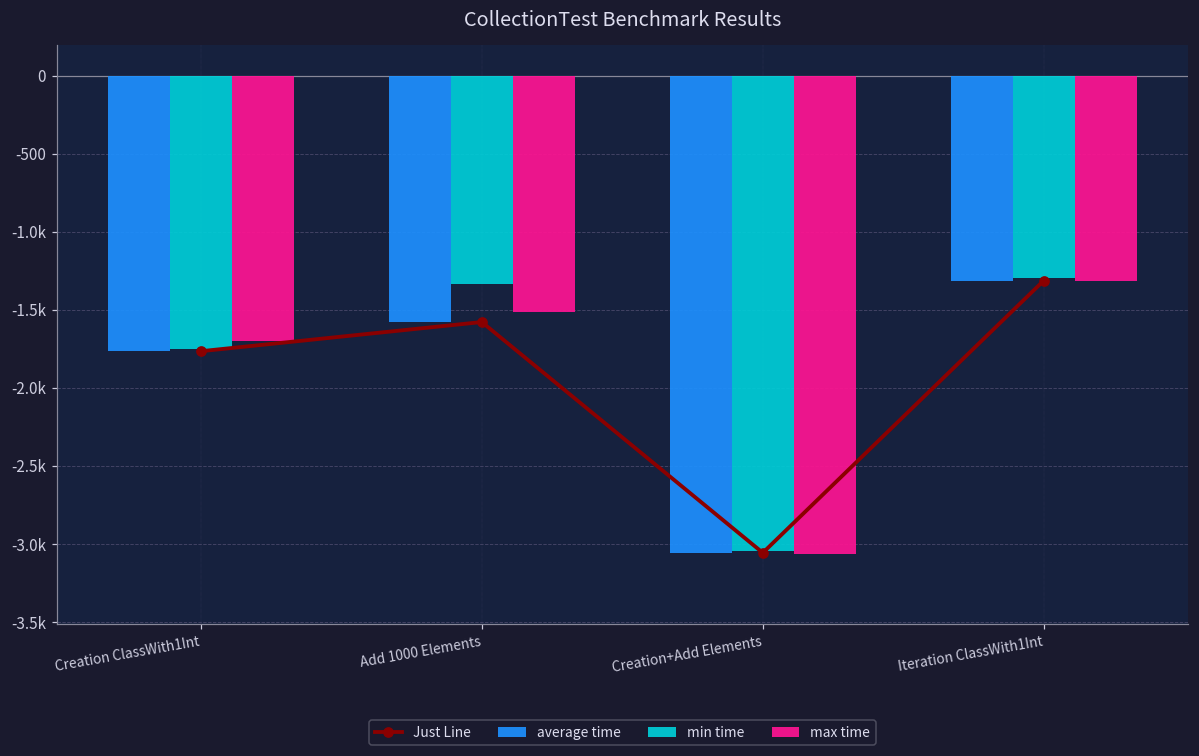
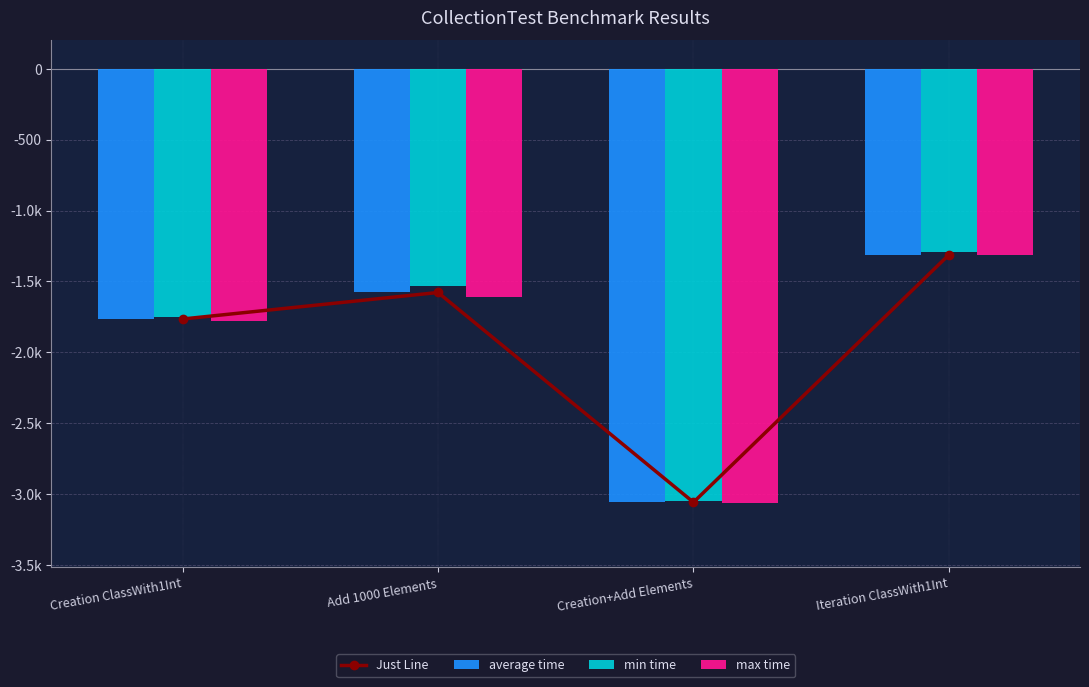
max time, Creation ClassWith1Int: -1700 -> -1780
min time, Add 1000 Elements: -1330 -> -1530
max time, Add 1000 Elements: -1510 -> -1610
